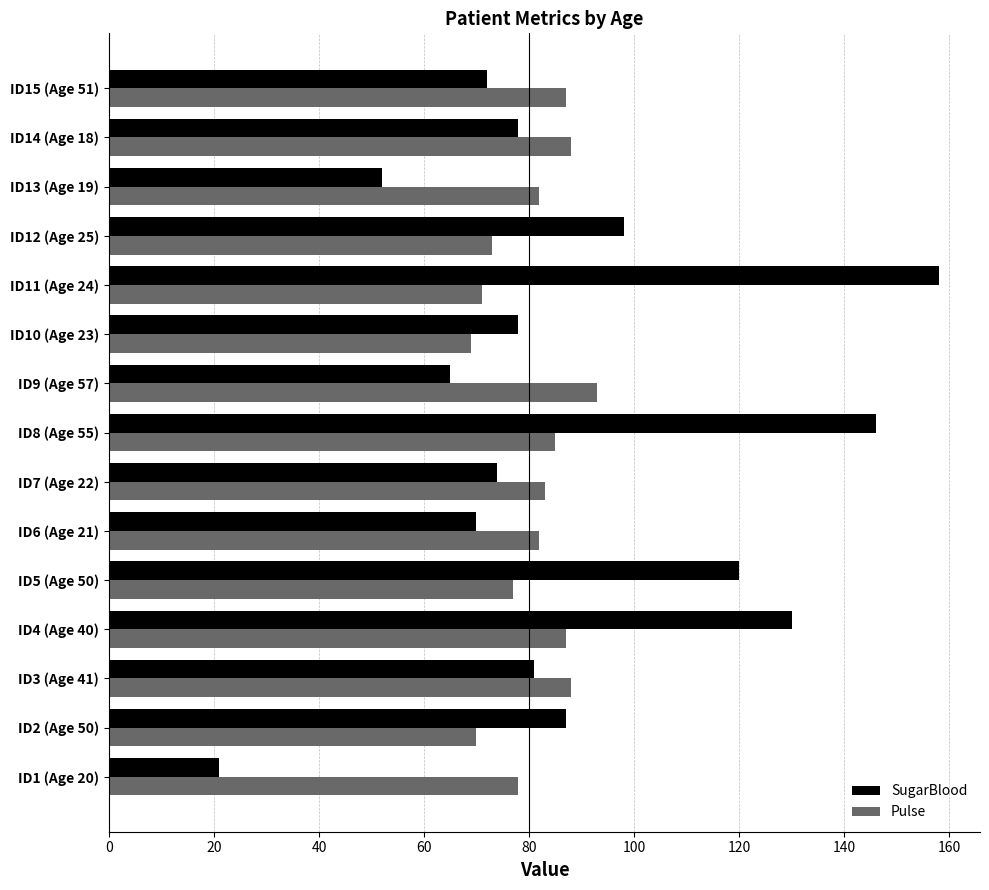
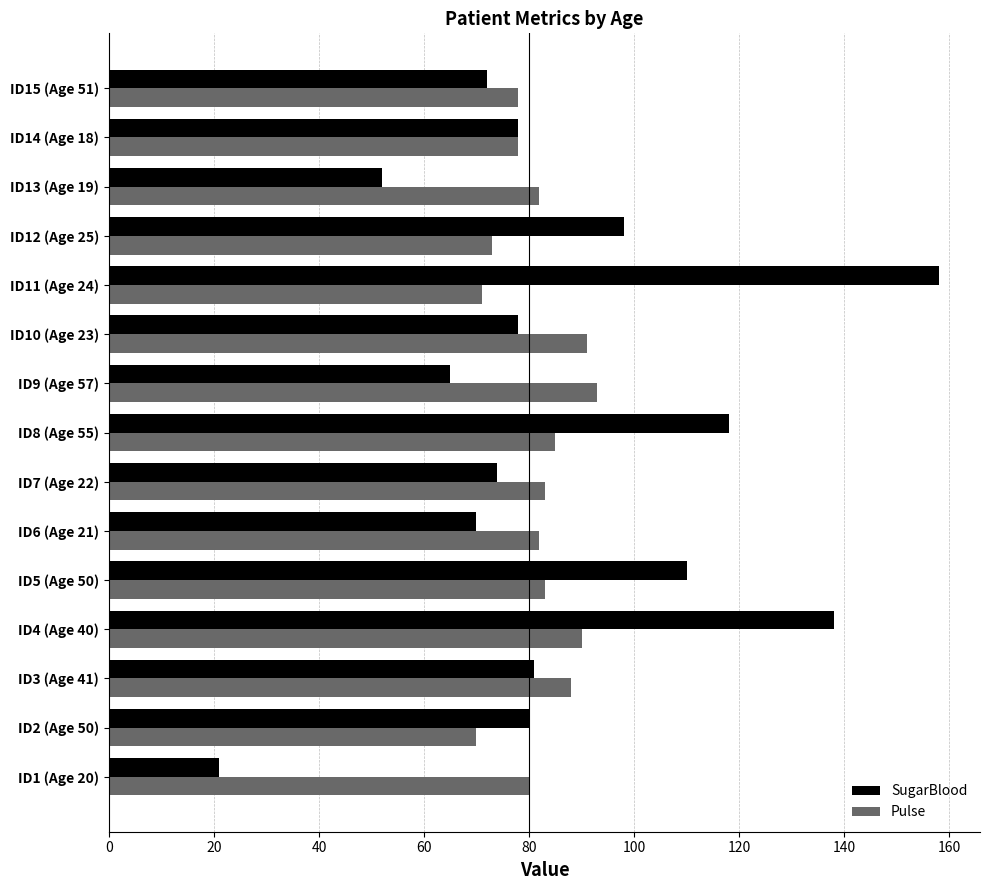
Pulse, ID15 (Age 51): 87 -> 78
Pulse, ID14 (Age 18): 88 -> 78
Pulse, ID10 (Age 23): 69 -> 91
SugarBlood, ID8 (Age 55): 146 -> 118
SugarBlood, ID5 (Age 50): 120 -> 110
Pulse, ID5 (Age 50): 77 -> 83
SugarBlood, ID4 (Age 40): 130 -> 138
Pulse, ID4 (Age 40): 87 -> 90
SugarBlood, ID2 (Age 50): 87 -> 80
Pulse, ID1 (Age 20): 78 -> 80
